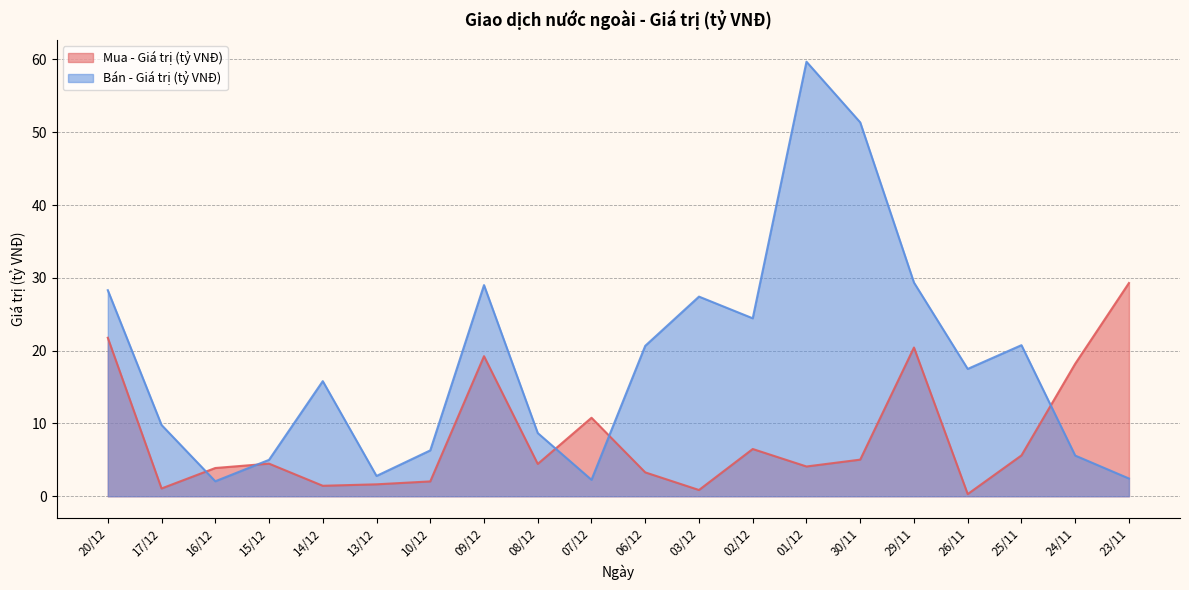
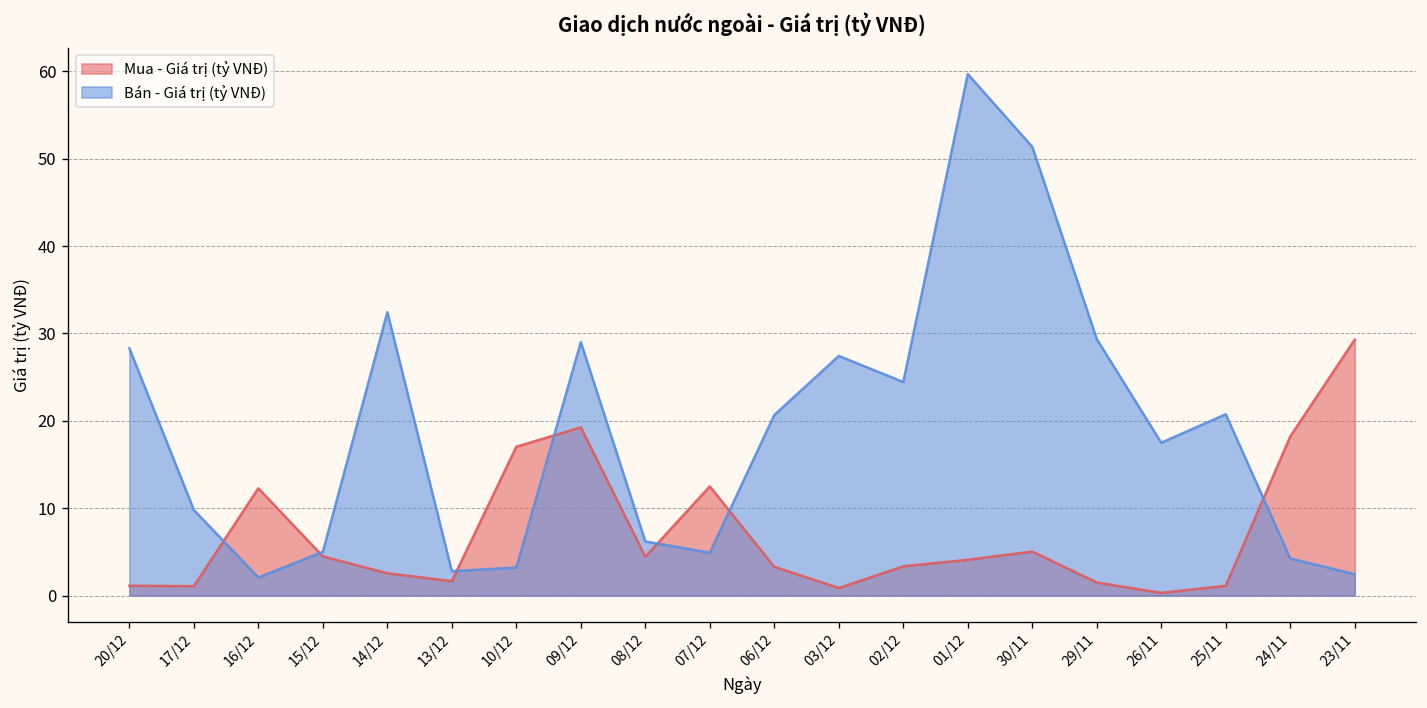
Mua - Giá trị (tỷ VNĐ), 20/12: 22 -> 1
Mua - Giá trị (tỷ VNĐ), 16/12: 4 -> 12
Mua - Giá trị (tỷ VNĐ), 14/12: 1 -> 3
Bán - Giá trị (tỷ VNĐ), 14/12: 16 -> 32
Mua - Giá trị (tỷ VNĐ), 10/12: 2 -> 17
Bán - Giá trị (tỷ VNĐ), 10/12: 6 -> 3
Bán - Giá trị (tỷ VNĐ), 08/12: 9 -> 6
Mua - Giá trị (tỷ VNĐ), 07/12: 11 -> 12
Bán - Giá trị (tỷ VNĐ), 07/12: 2 -> 5
Mua - Giá trị (tỷ VNĐ), 02/12: 6 -> 3
Mua - Giá trị (tỷ VNĐ), 29/11: 20 -> 1
Mua - Giá trị (tỷ VNĐ), 25/11: 6 -> 1
Bán - Giá trị (tỷ VNĐ), 24/11: 6 -> 4
